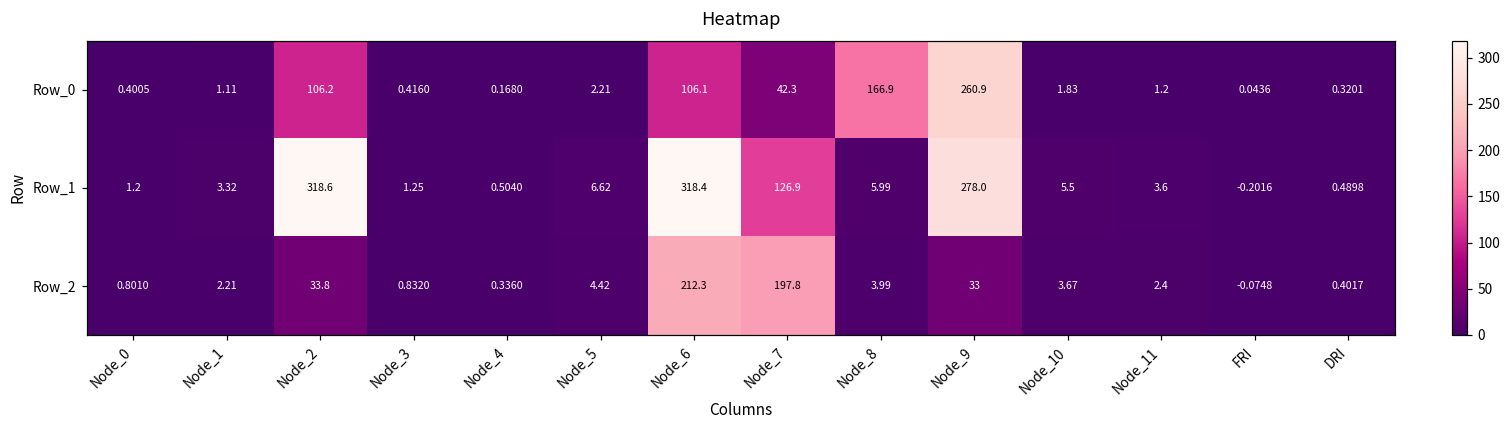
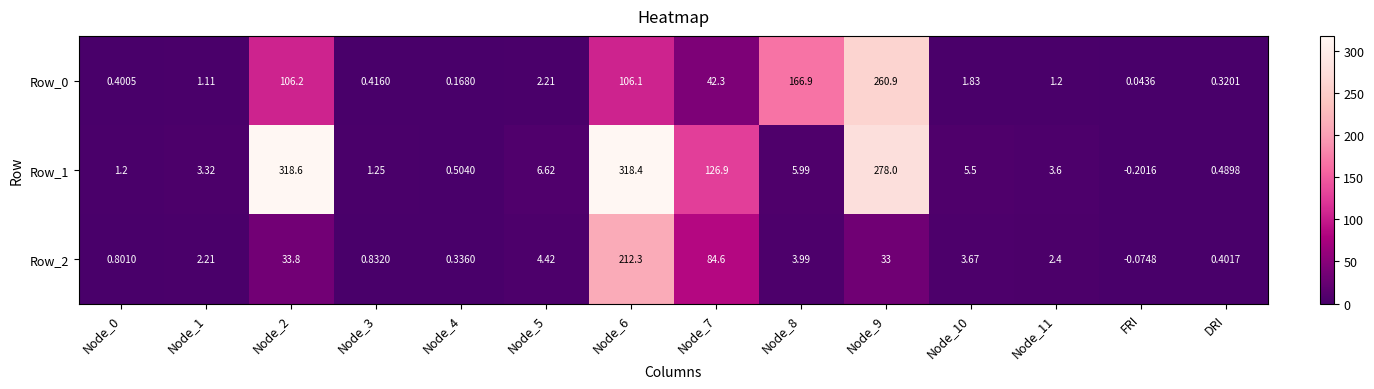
Row_2, Node_7: 197.8 -> 84.6
